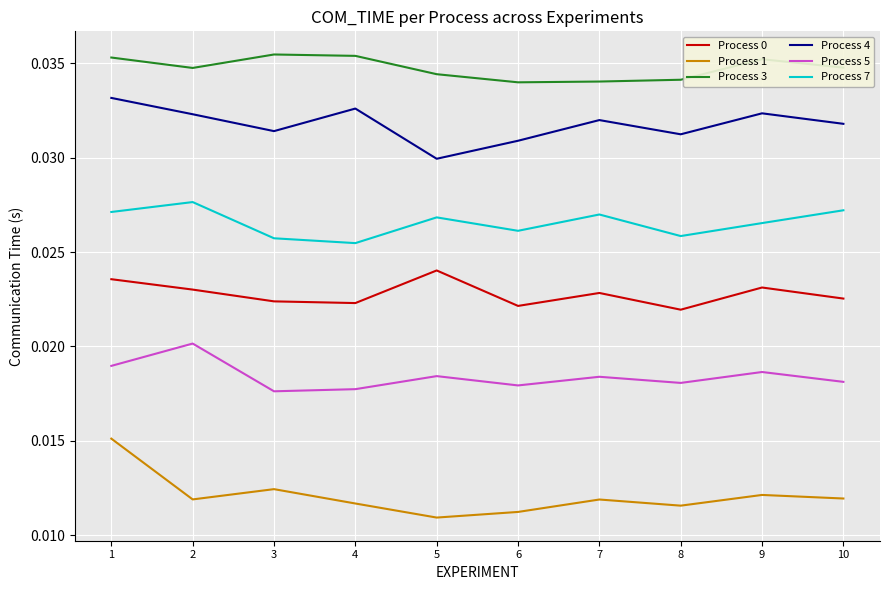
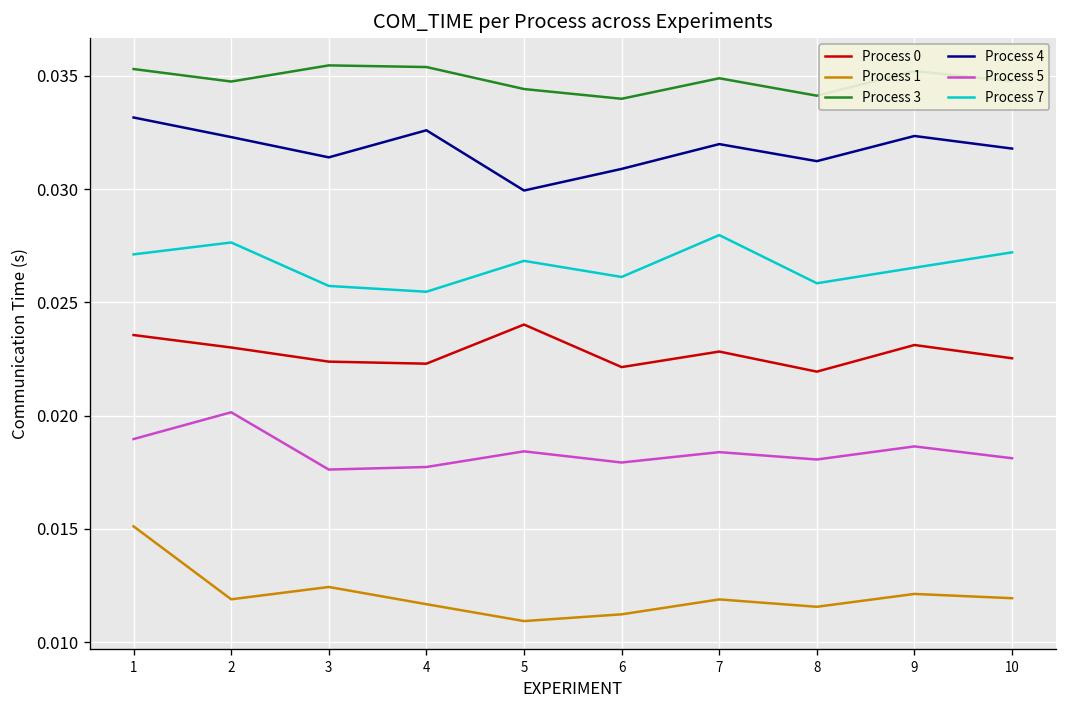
Process 3, 7: 0.0340 -> 0.0349
Process 7, 7: 0.0270 -> 0.0280
